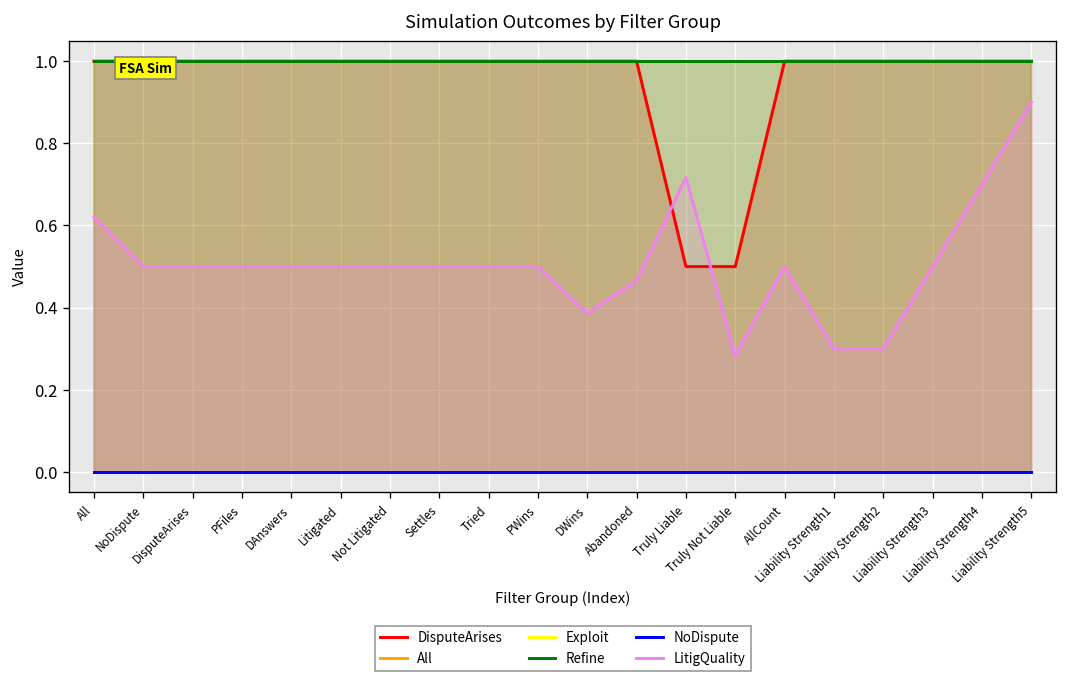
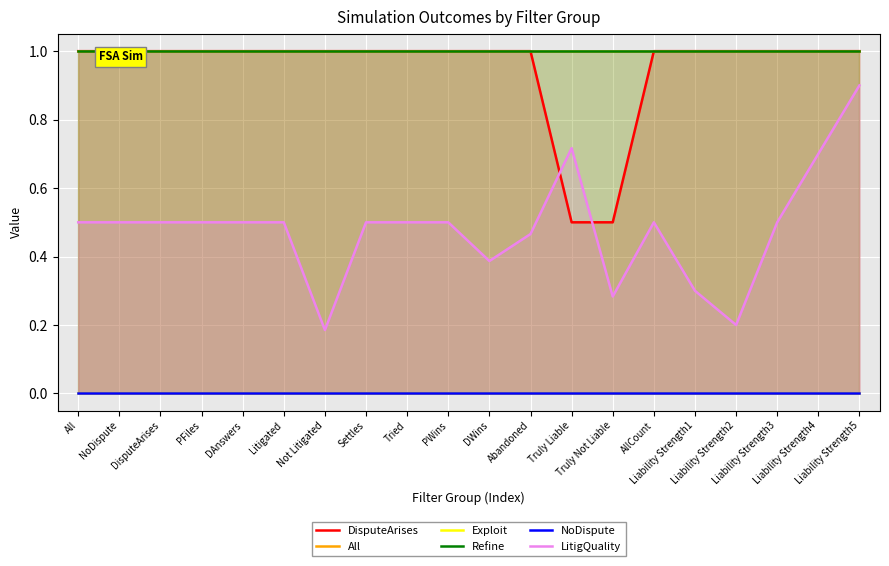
LitigQuality, All: 0.62 -> 0.50
LitigQuality, Not Litigated: 0.50 -> 0.19
LitigQuality, Liability Strength2: 0.3 -> 0.2
